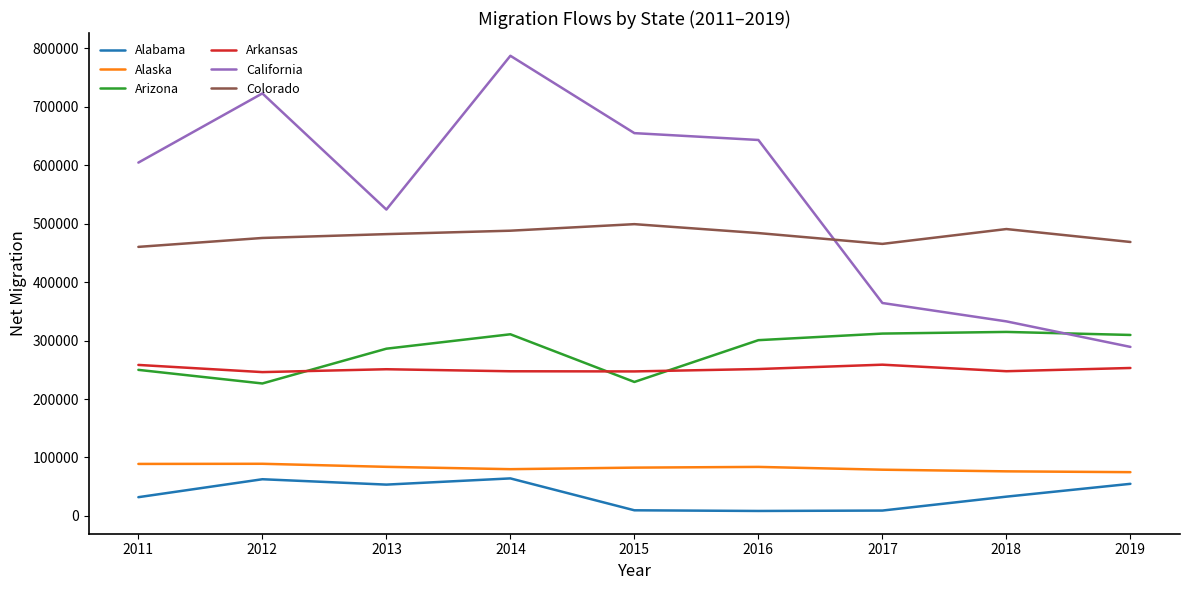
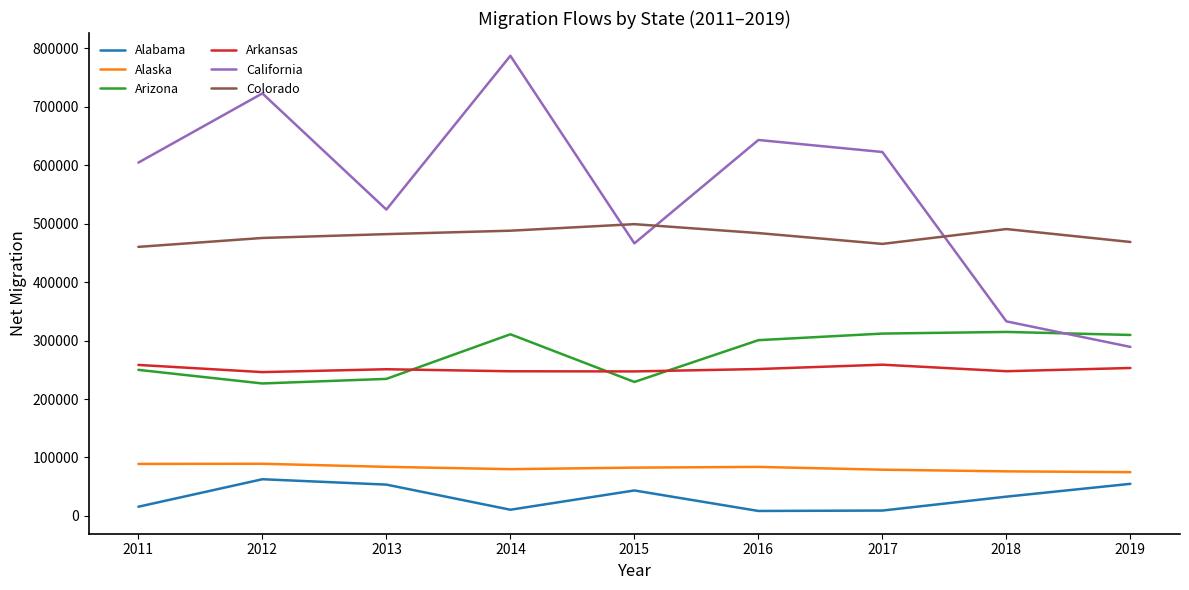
Alabama, 2011: 30000 -> 20000
Arizona, 2013: 290000 -> 230000
Alabama, 2014: 60000 -> 10000
Alabama, 2015: 10000 -> 40000
California, 2015: 650000 -> 470000
California, 2017: 360000 -> 620000
